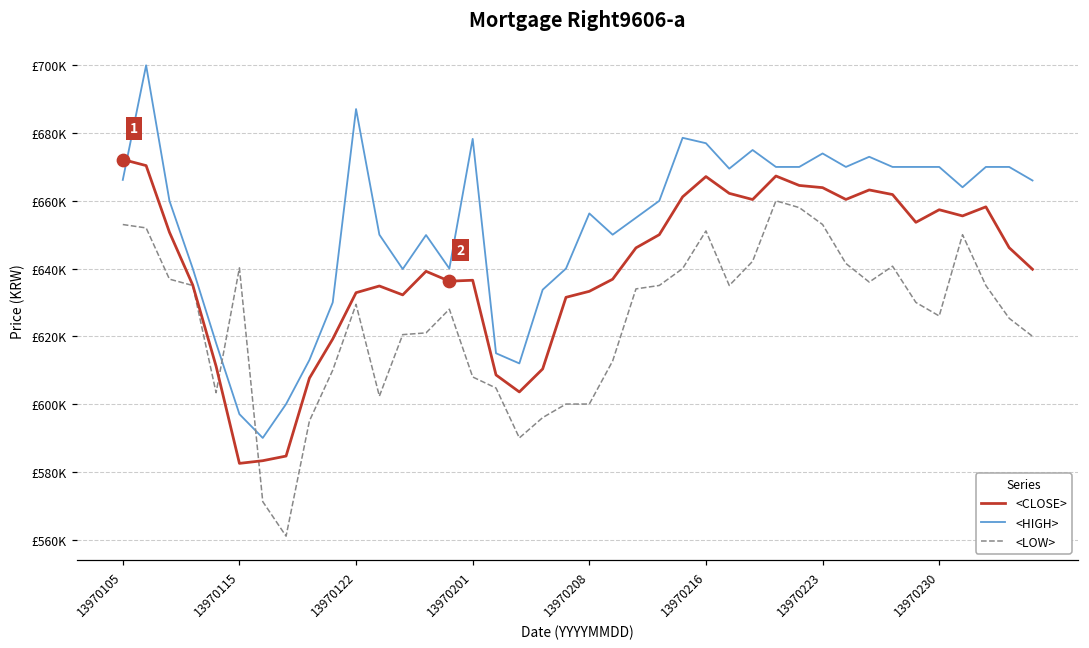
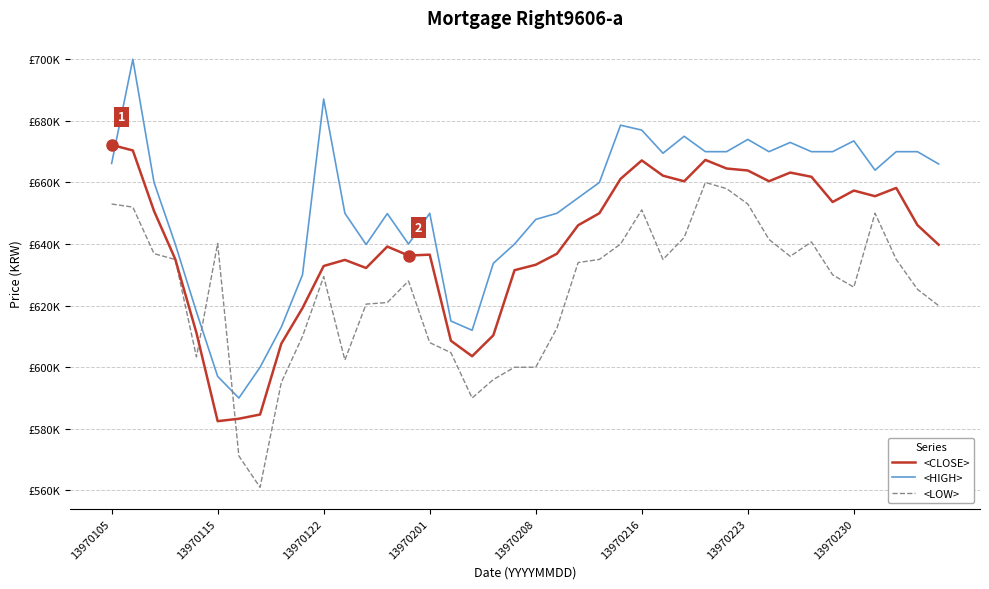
<HIGH>, 13970201: £678000 -> £650000
<HIGH>, 13970208: £656000 -> £648000
<HIGH>, 13970230: £670000 -> £674000
